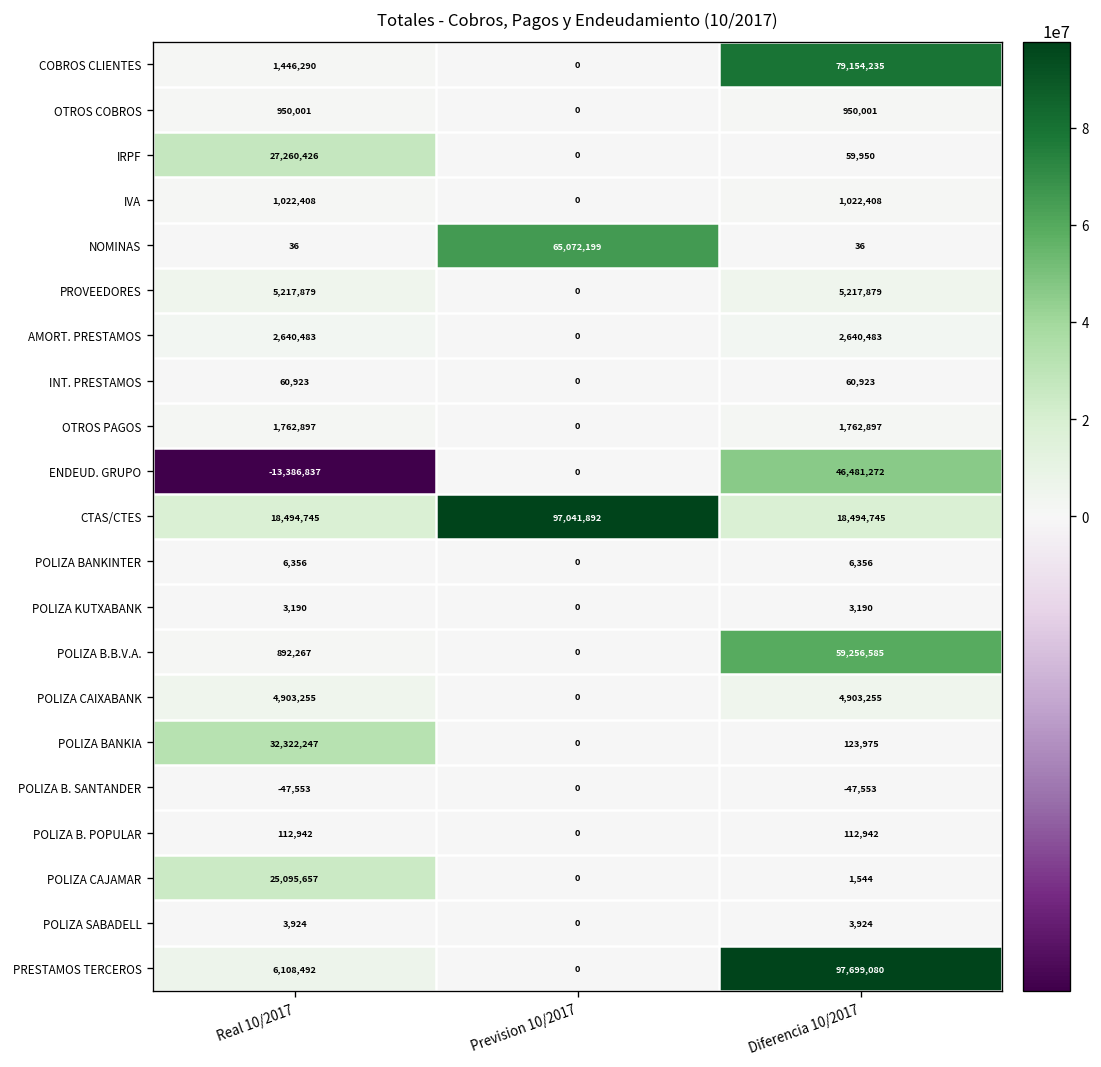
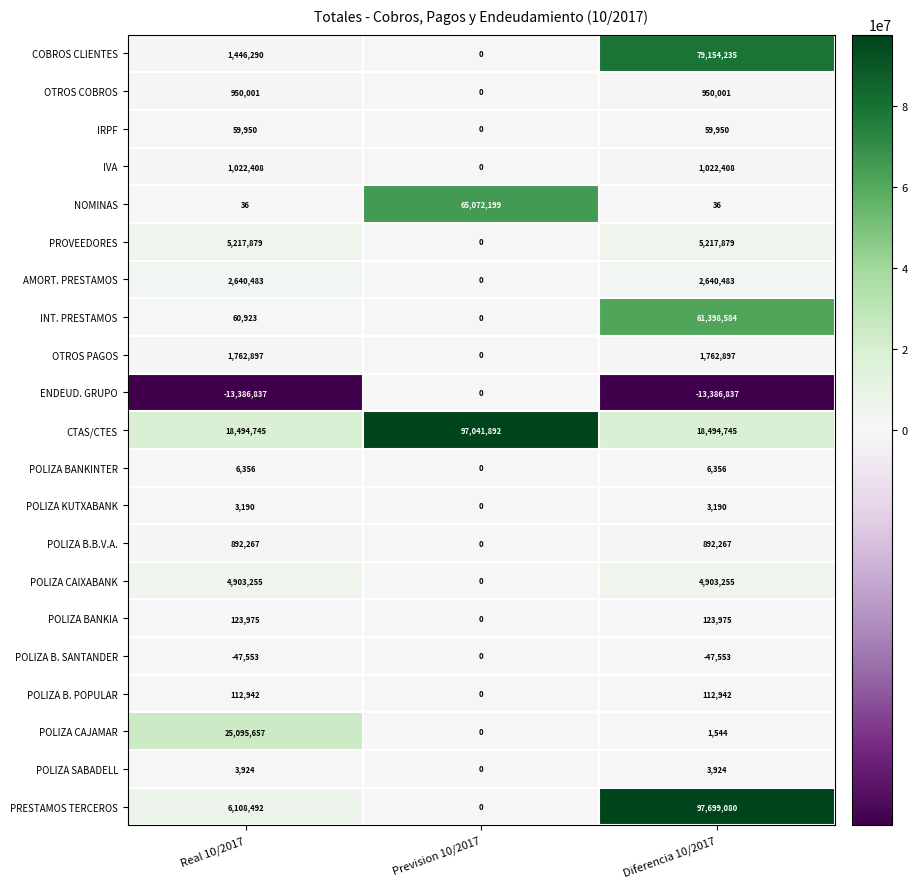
IRPF, Real 10/2017: 27,260,426 -> 59,950
INT. PRESTAMOS, Diferencia 10/2017: 60,923 -> 61,398,584
ENDEUD. GRUPO, Diferencia 10/2017: 46,481,272 -> -13,386,837
POLIZA B.B.V.A., Diferencia 10/2017: 59,256,585 -> 892,267
POLIZA BANKIA, Real 10/2017: 32,322,247 -> 123,975
